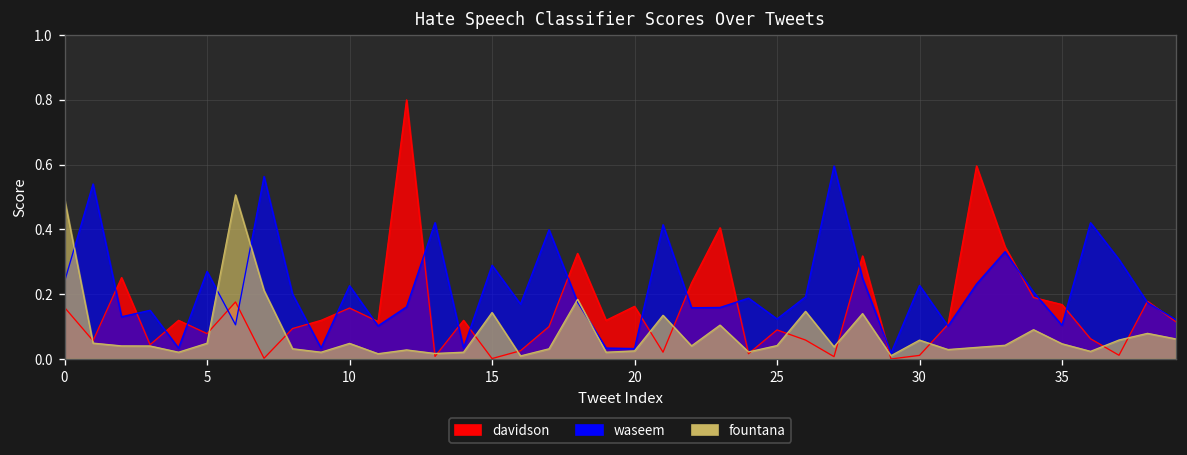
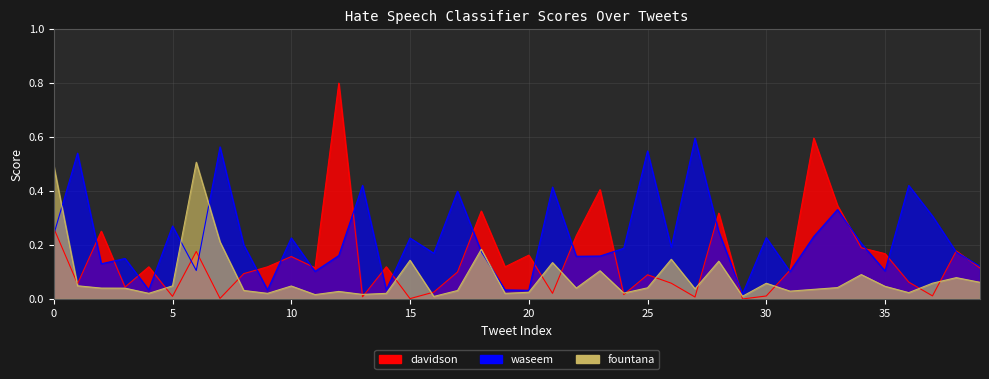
davidson, 0: 0.16 -> 0.26
davidson, 5: 0.08 -> 0.01
waseem, 15: 0.29 -> 0.23
waseem, 25: 0.12 -> 0.55
